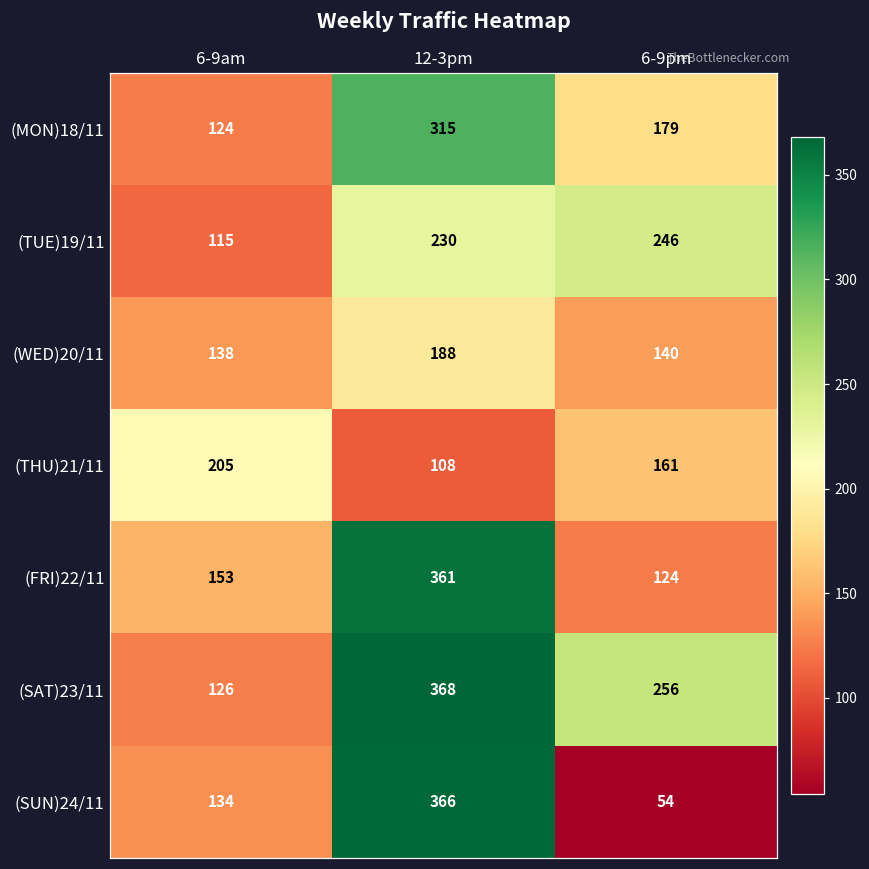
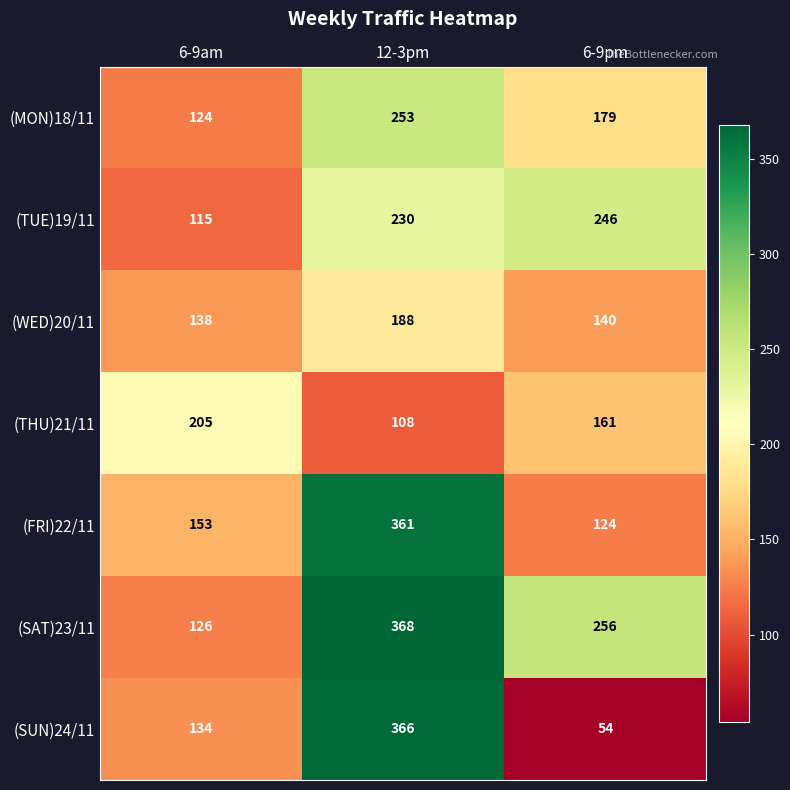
(MON)18/11, 12-3pm: 315 -> 253
